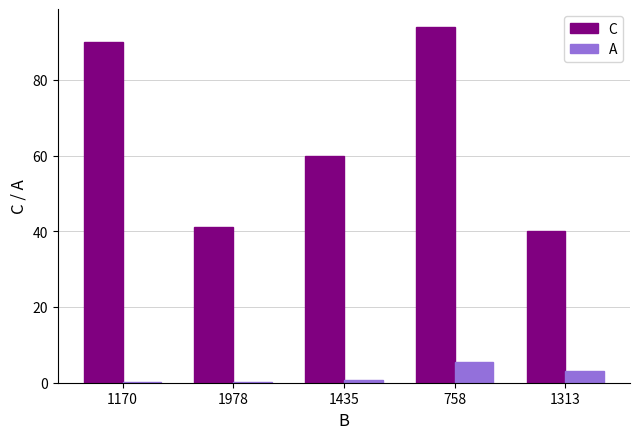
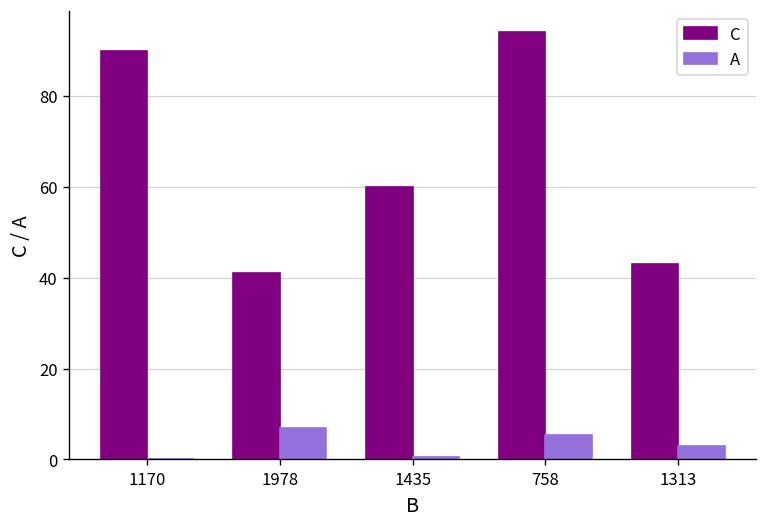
A, 1978: 0 -> 7
C, 1313: 40 -> 43
